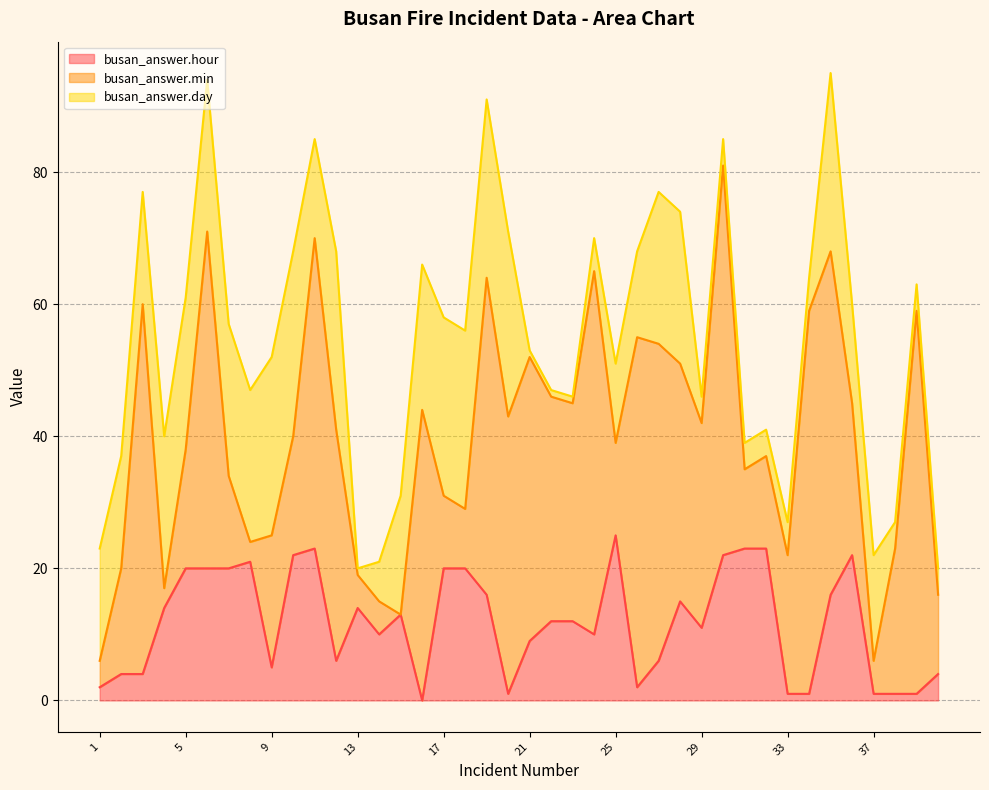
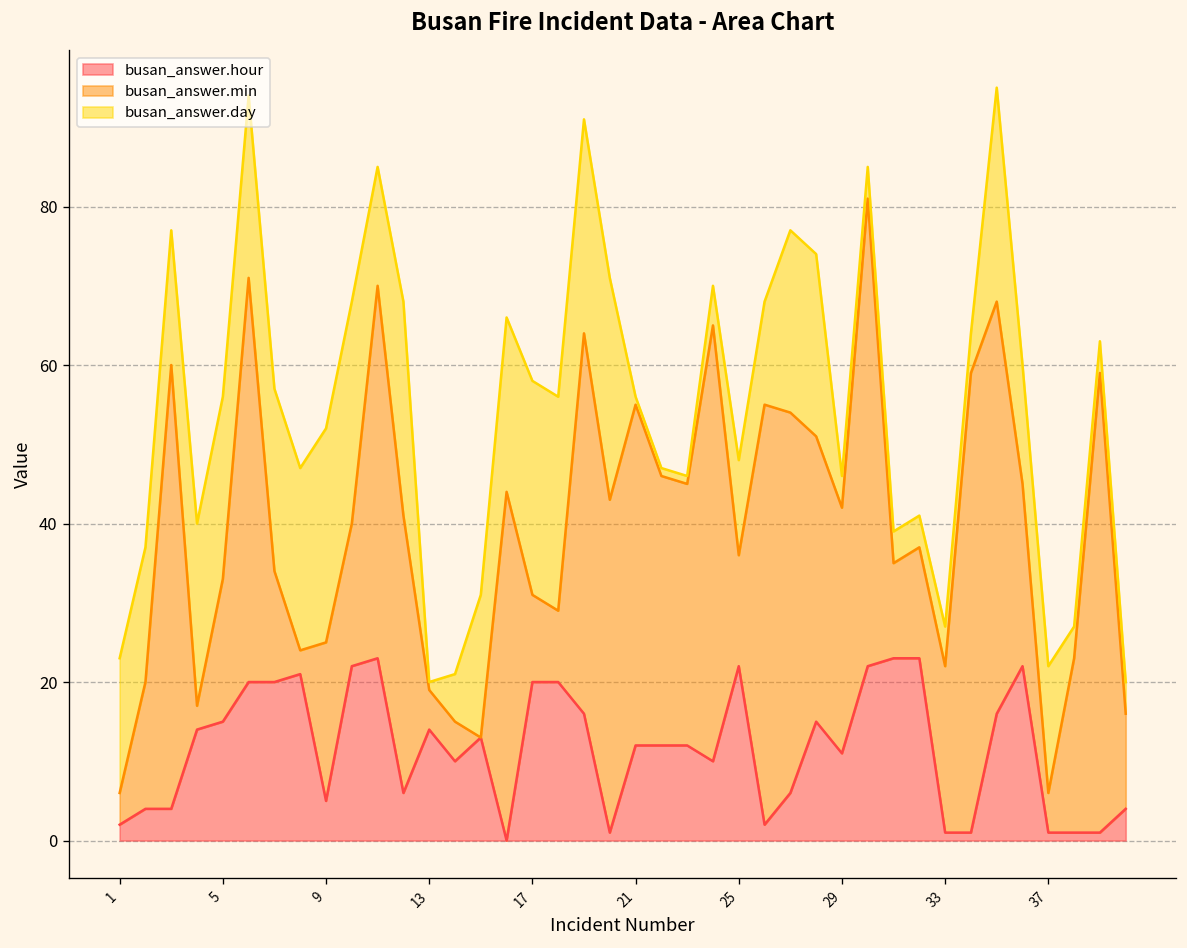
busan_answer.hour, 5: 20 -> 15
busan_answer.hour, 21: 9 -> 12
busan_answer.hour, 25: 25 -> 22
